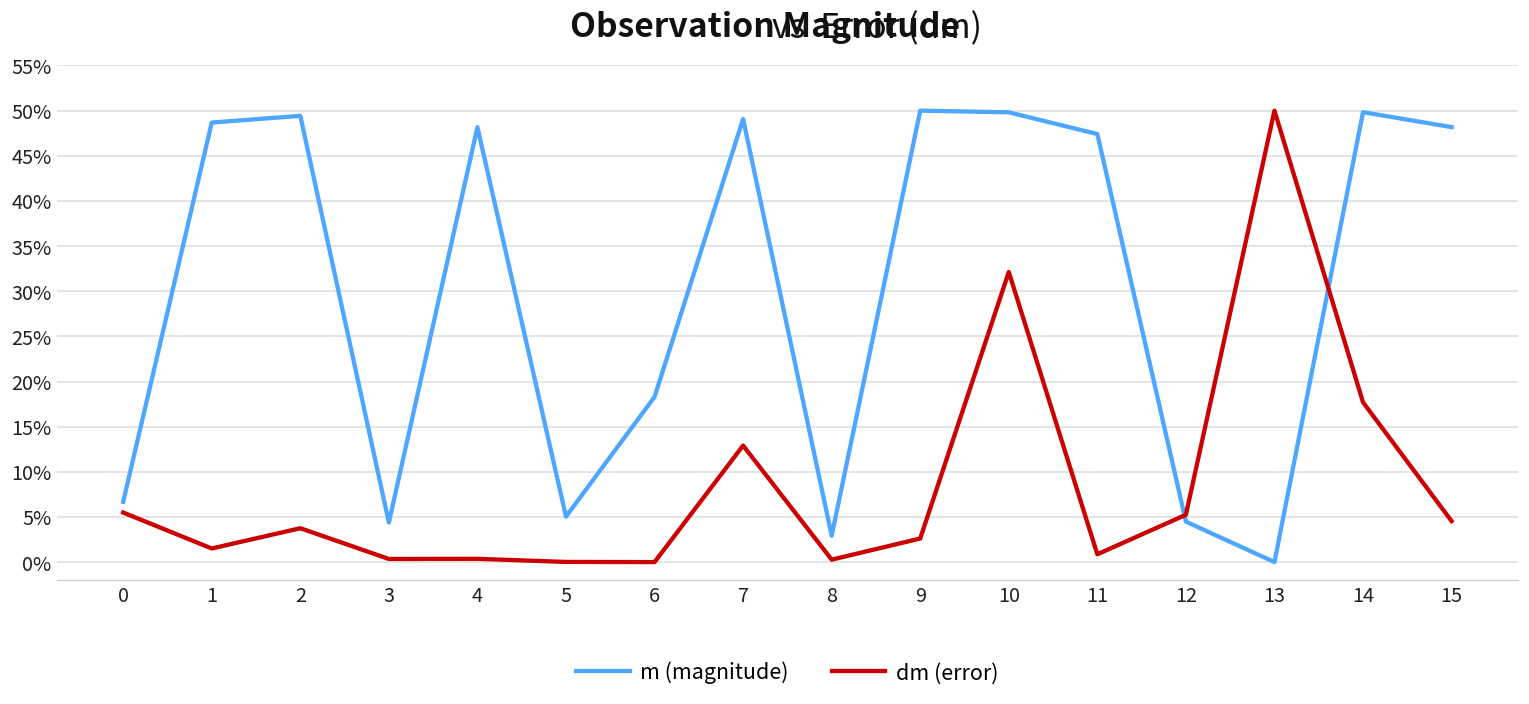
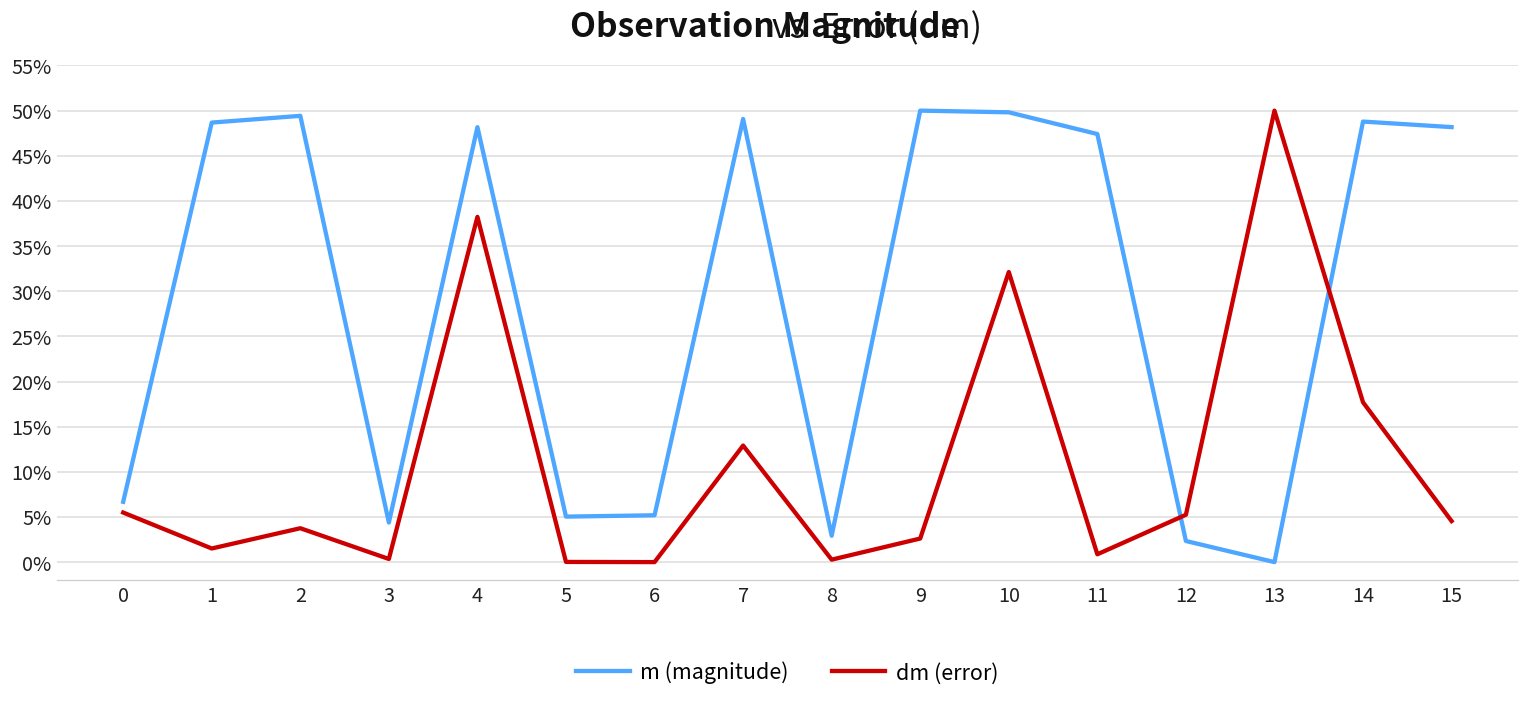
dm (error), 4: 0% -> 38%
m (magnitude), 6: 18% -> 5%
m (magnitude), 12: 4% -> 2%
m (magnitude), 14: 50% -> 49%
